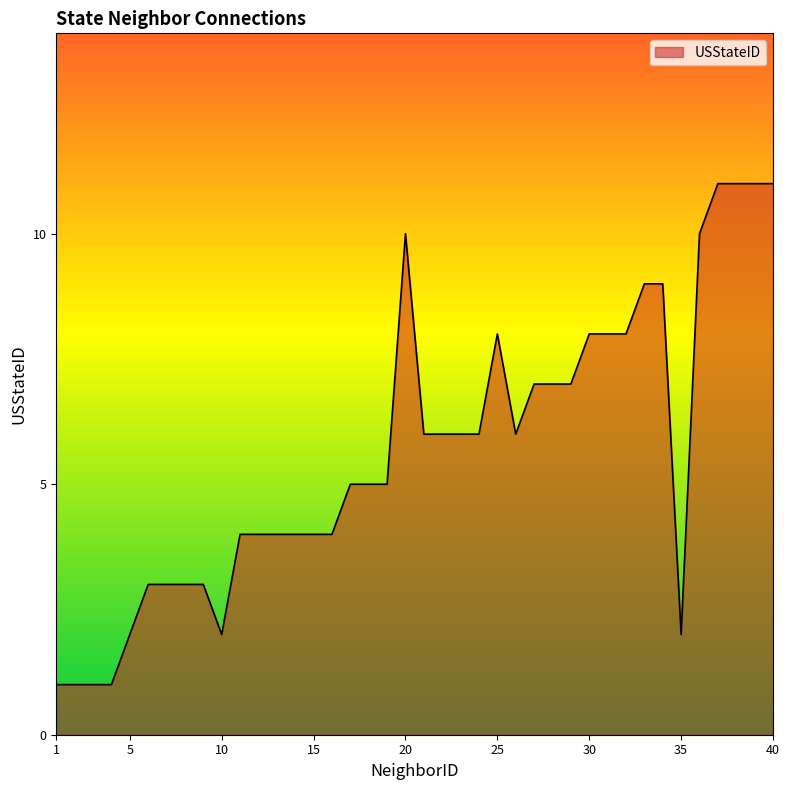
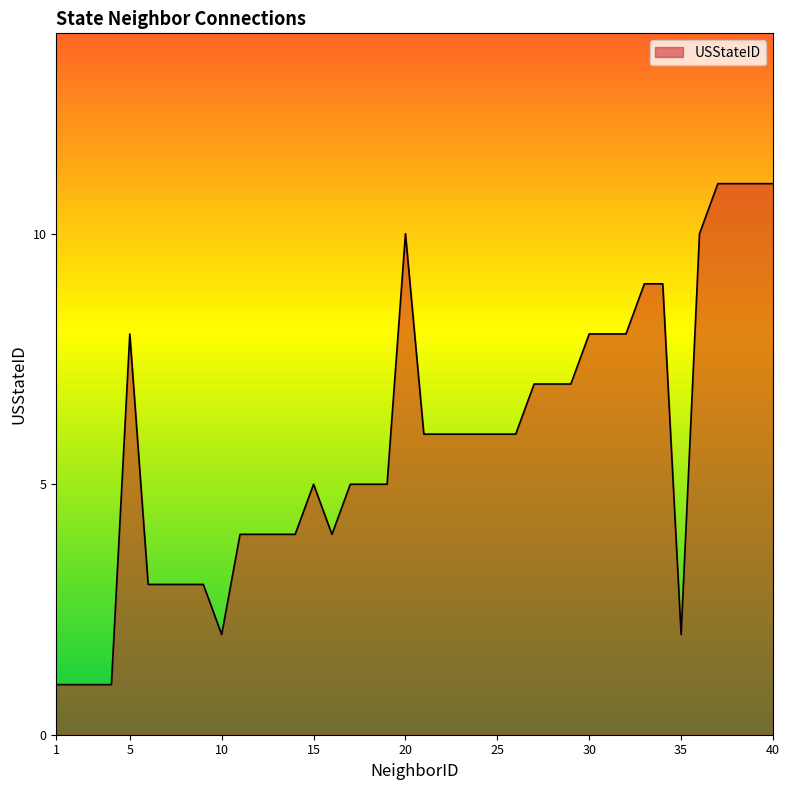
5: 2 -> 8
15: 4 -> 5
25: 8 -> 6
